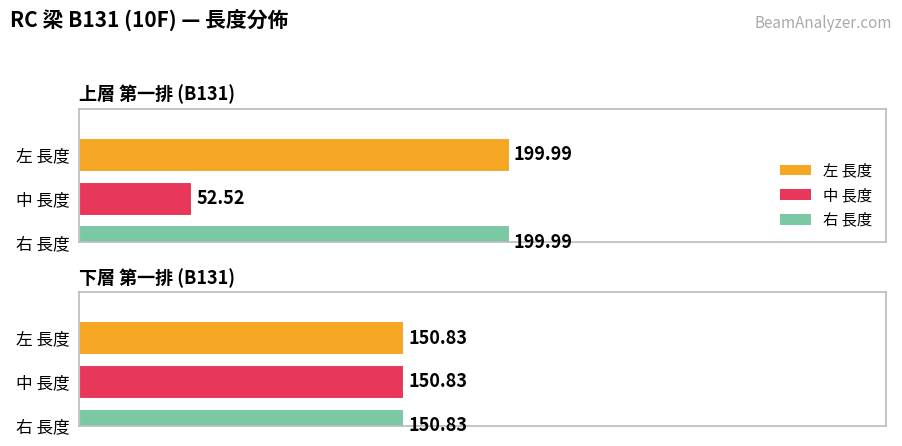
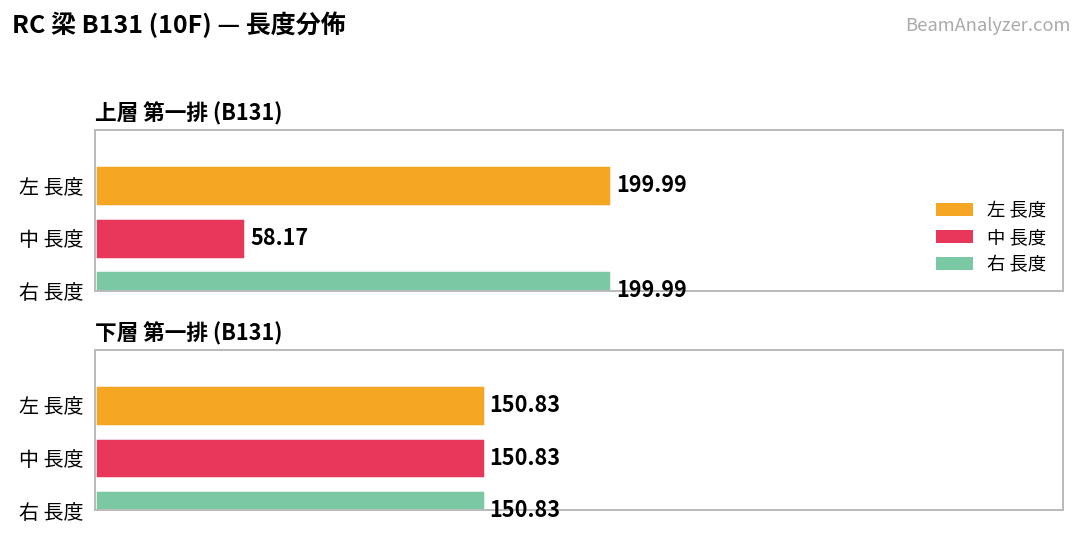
上層 第一排 (B131), 中 長度: 52.52 -> 58.17
